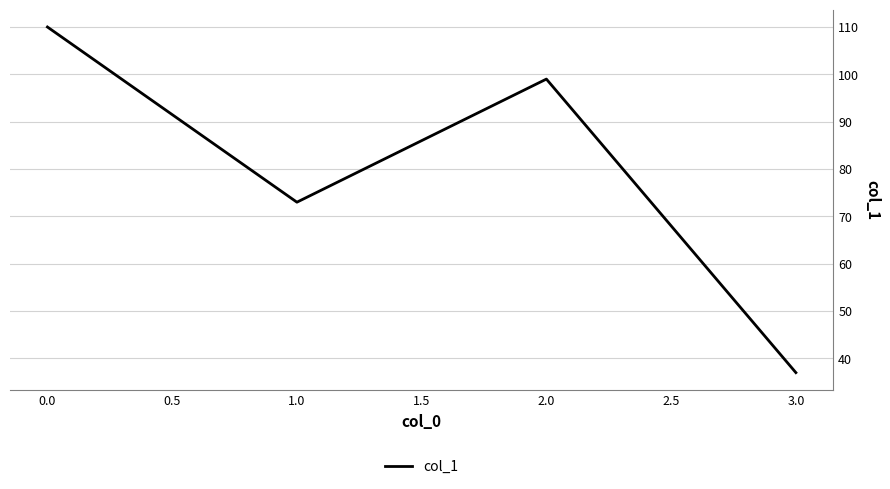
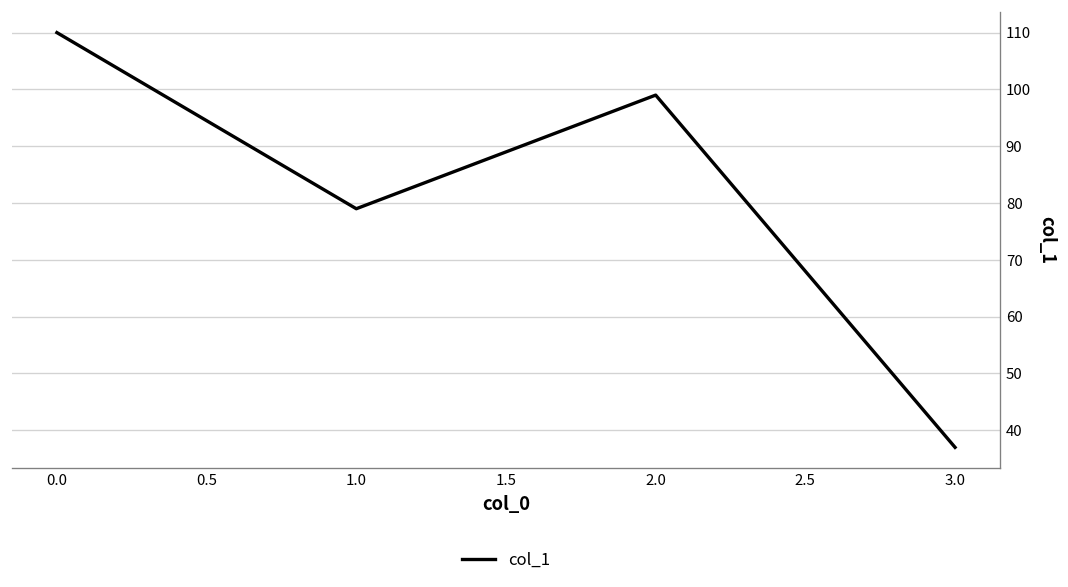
1.0: 73 -> 79
